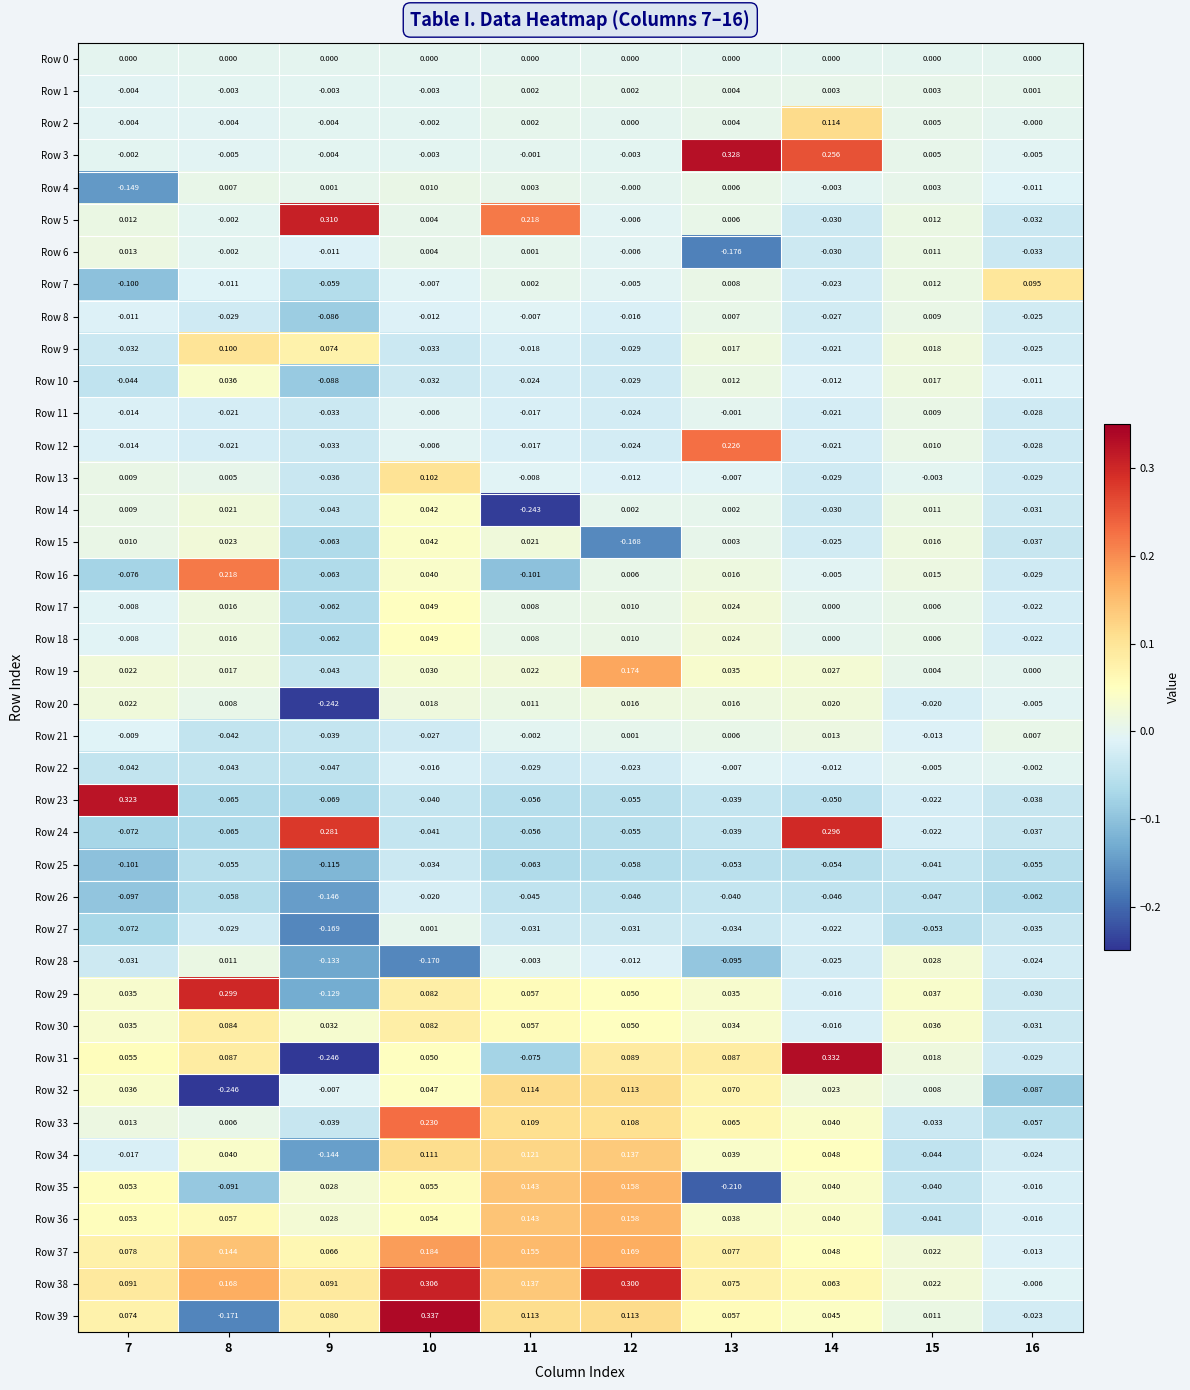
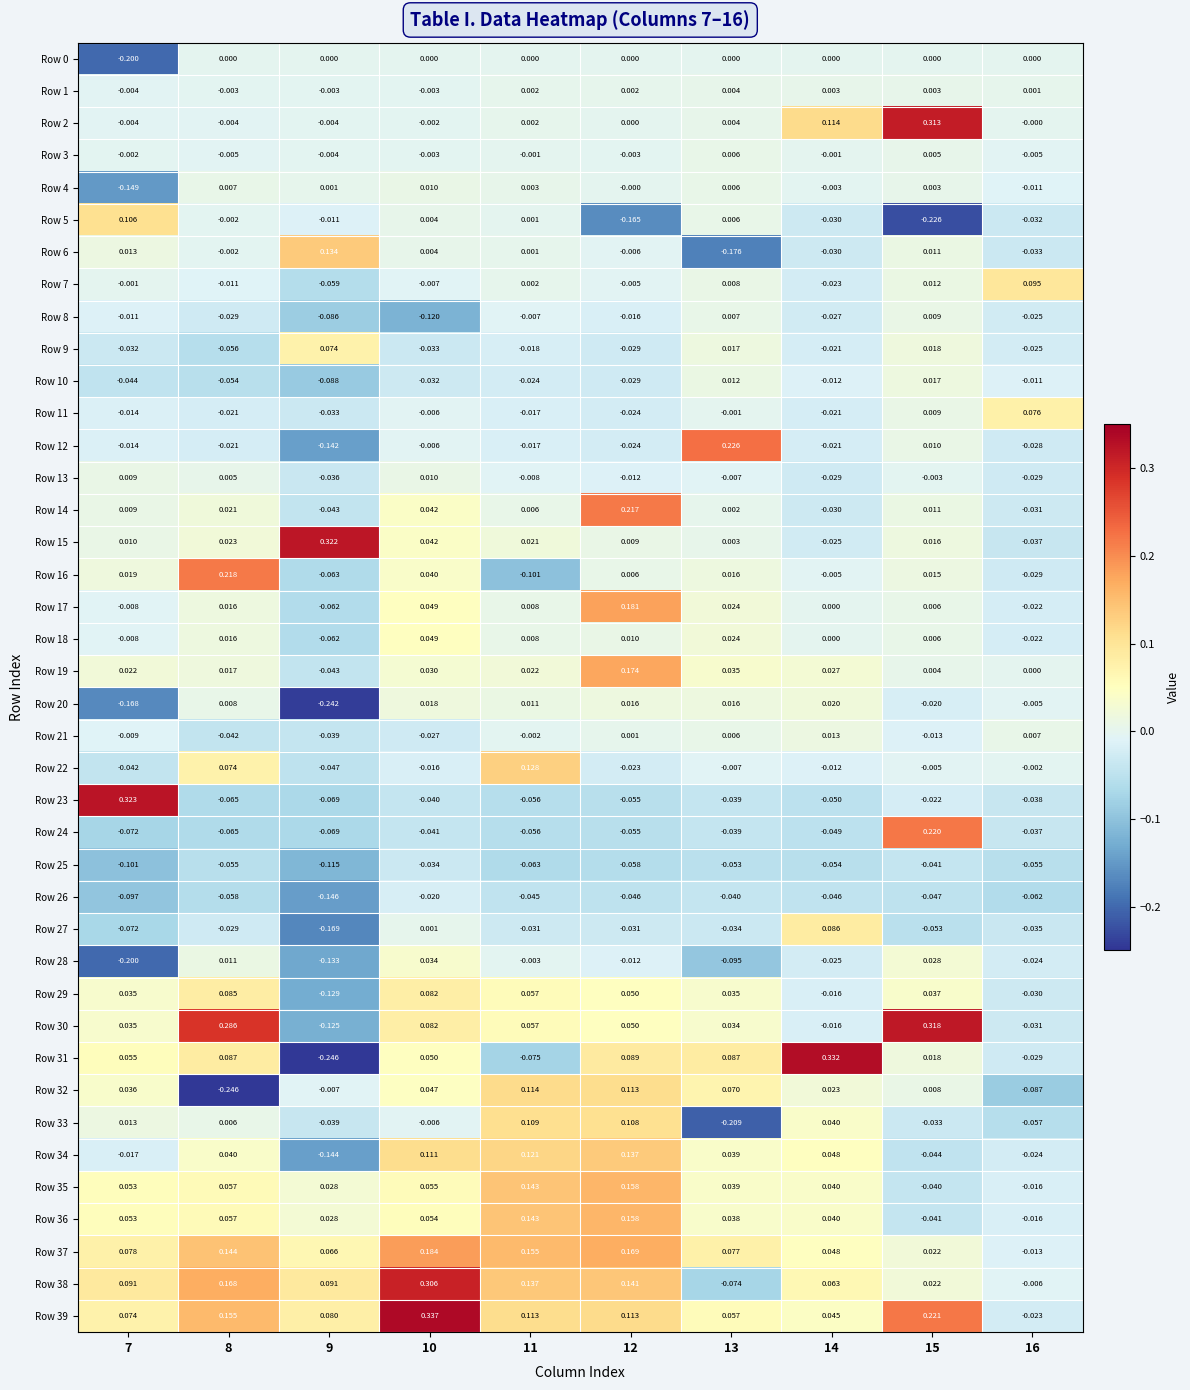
Row 0, 7: 0.000 -> -0.200
Row 2, 15: 0.005 -> 0.313
Row 3, 13: 0.328 -> 0.006
Row 3, 14: 0.256 -> -0.001
Row 5, 7: 0.012 -> 0.106
Row 5, 9: 0.310 -> -0.011
Row 5, 11: 0.218 -> 0.001
Row 5, 12: -0.006 -> -0.165
Row 5, 15: 0.012 -> -0.226
Row 6, 9: -0.011 -> 0.134
Row 7, 7: -0.100 -> -0.001
Row 8, 10: -0.012 -> -0.120
Row 9, 8: 0.100 -> -0.056
Row 10, 8: 0.036 -> -0.054
Row 11, 16: -0.028 -> 0.076
Row 12, 9: -0.033 -> -0.142
Row 13, 10: 0.102 -> 0.010
Row 14, 11: -0.243 -> 0.006
Row 14, 12: 0.002 -> 0.217
Row 15, 9: -0.063 -> 0.322
Row 15, 12: -0.168 -> 0.009
Row 16, 7: -0.076 -> 0.019
Row 17, 12: 0.010 -> 0.181
Row 20, 7: 0.022 -> -0.168
Row 22, 8: -0.043 -> 0.074
Row 22, 11: -0.029 -> 0.128
Row 24, 9: 0.281 -> -0.069
Row 24, 14: 0.296 -> -0.049
Row 24, 15: -0.022 -> 0.220
Row 27, 14: -0.022 -> 0.086
Row 28, 7: -0.031 -> -0.200
Row 28, 10: -0.170 -> 0.034
Row 29, 8: 0.299 -> 0.085
Row 30, 8: 0.084 -> 0.286
Row 30, 9: 0.032 -> -0.125
Row 30, 15: 0.036 -> 0.318
Row 33, 10: 0.230 -> -0.006
Row 33, 13: 0.065 -> -0.209
Row 35, 8: -0.091 -> 0.057
Row 35, 13: -0.210 -> 0.039
Row 38, 12: 0.300 -> 0.141
Row 38, 13: 0.075 -> -0.074
Row 39, 8: -0.171 -> 0.155
Row 39, 15: 0.011 -> 0.221
